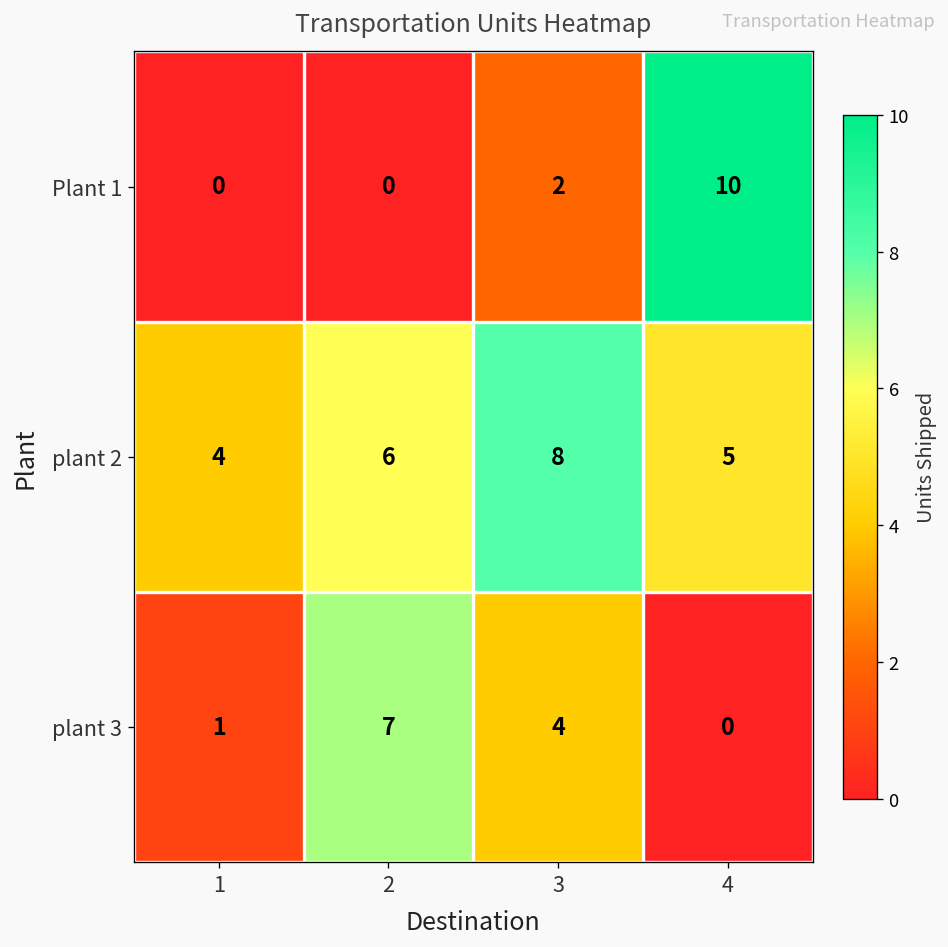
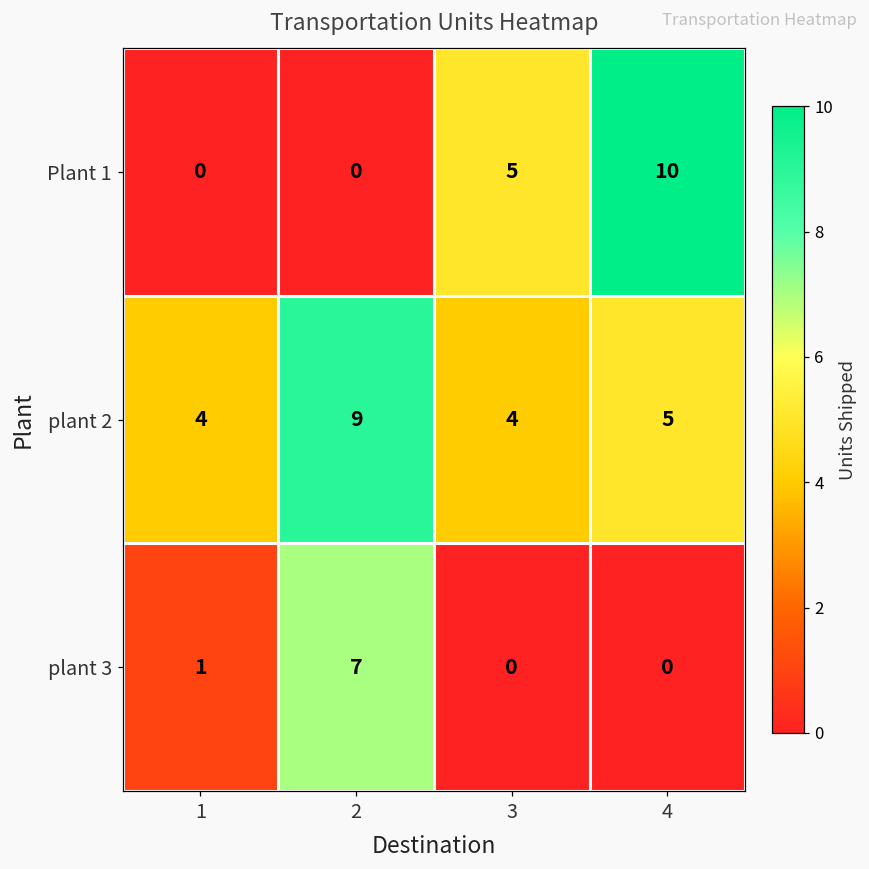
Plant 1, 3: 2 -> 5
plant 2, 2: 6 -> 9
plant 2, 3: 8 -> 4
plant 3, 3: 4 -> 0
